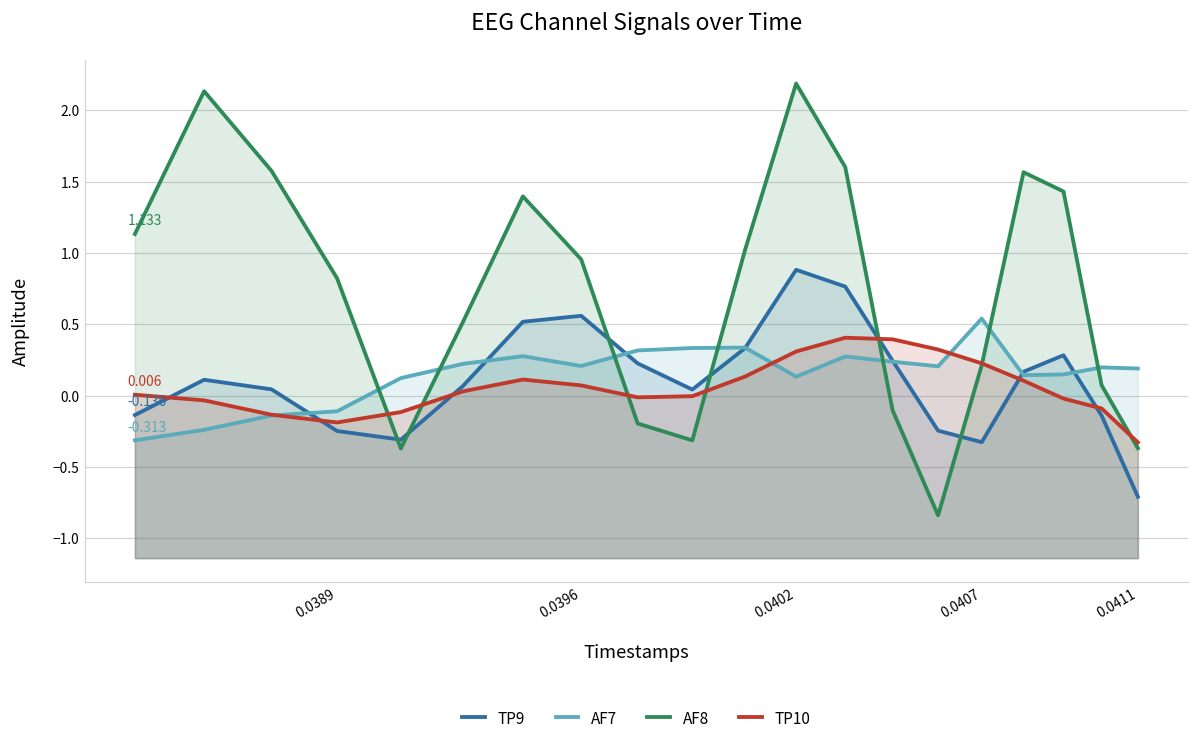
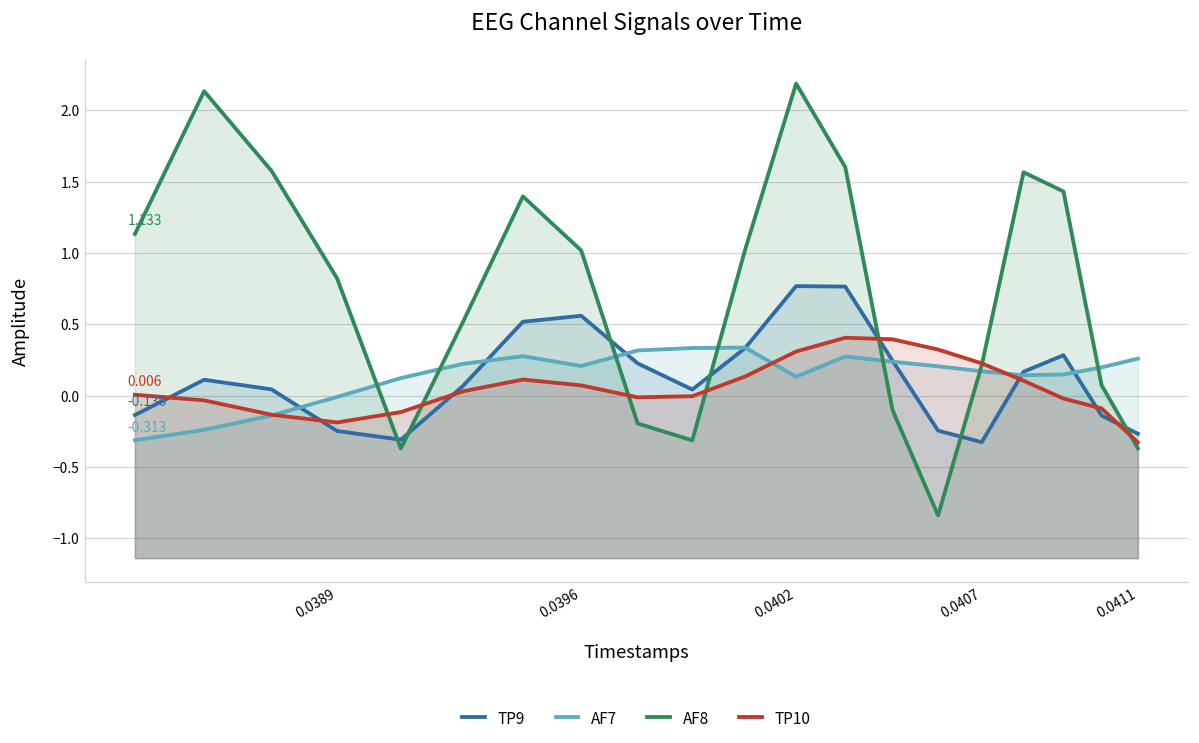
AF7, 0.0389: -0.11 -> -0.01
AF8, 0.0396: 0.96 -> 1.02
TP9, 0.0402: 0.88 -> 0.77
AF7, 0.0407: 0.54 -> 0.17
TP9, 0.0411: -0.71 -> -0.27
AF7, 0.0411: 0.19 -> 0.26
